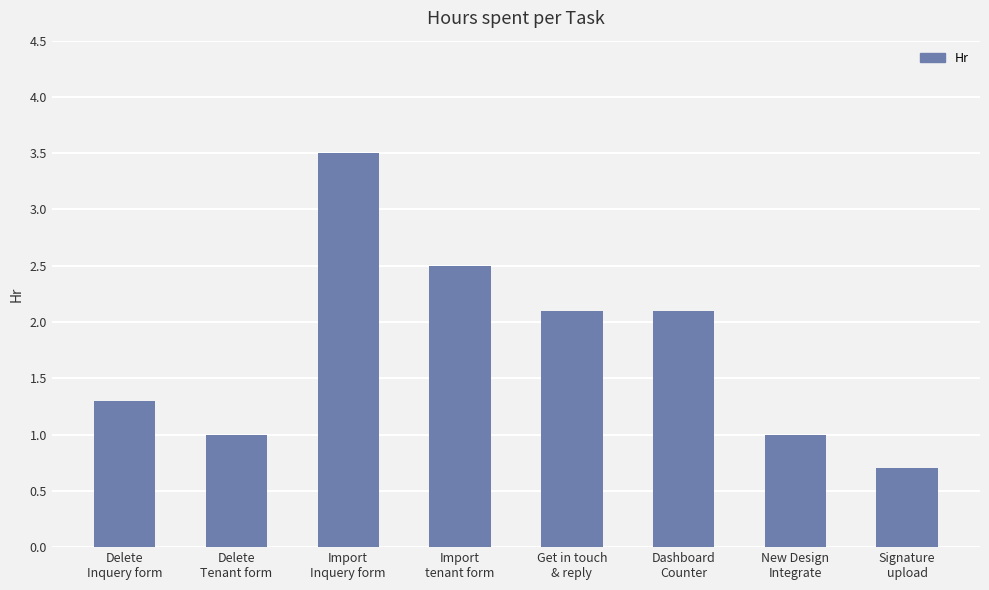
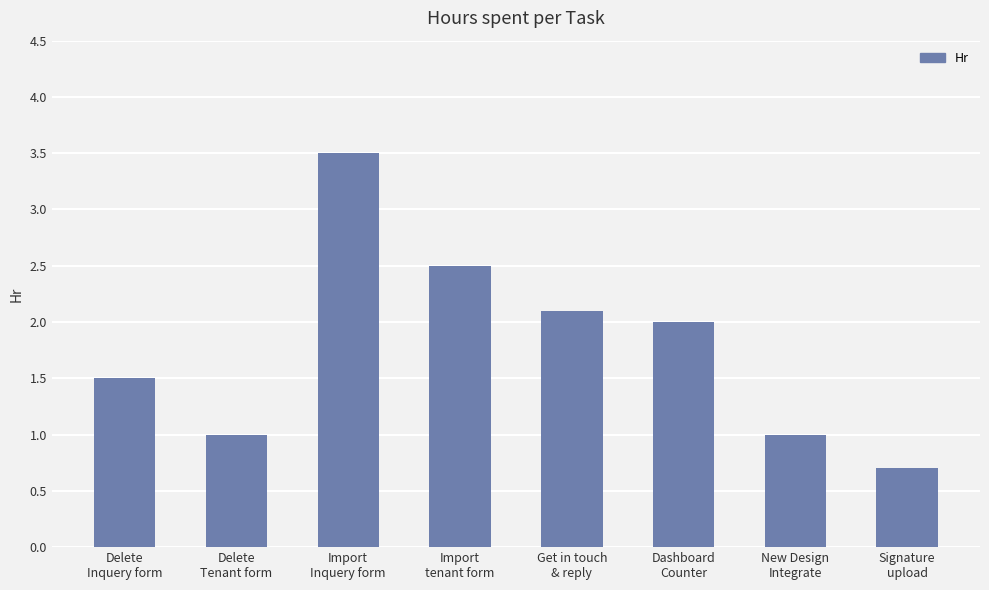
Delete Inquery form: 1.3 -> 1.5
Dashboard Counter: 2.1 -> 2.0
